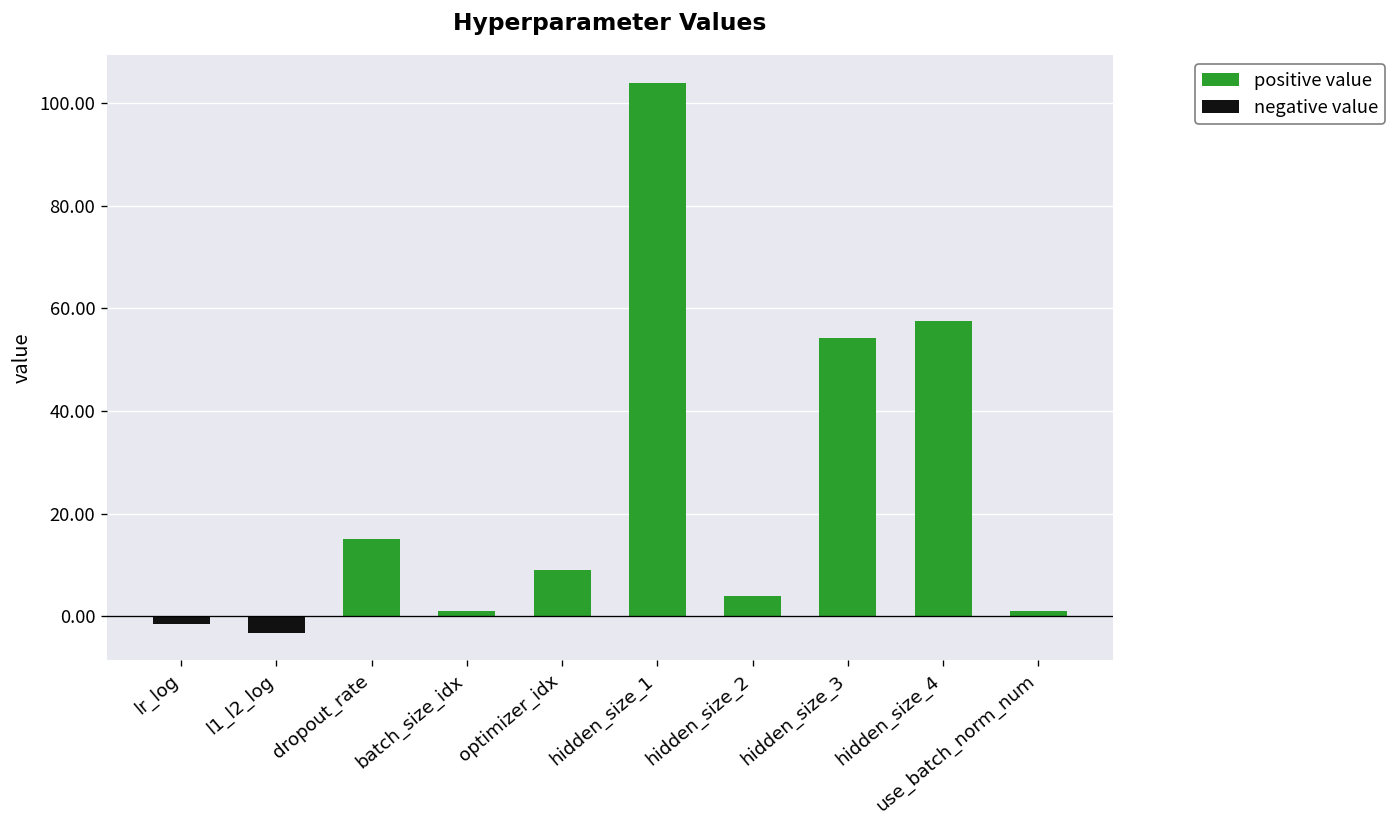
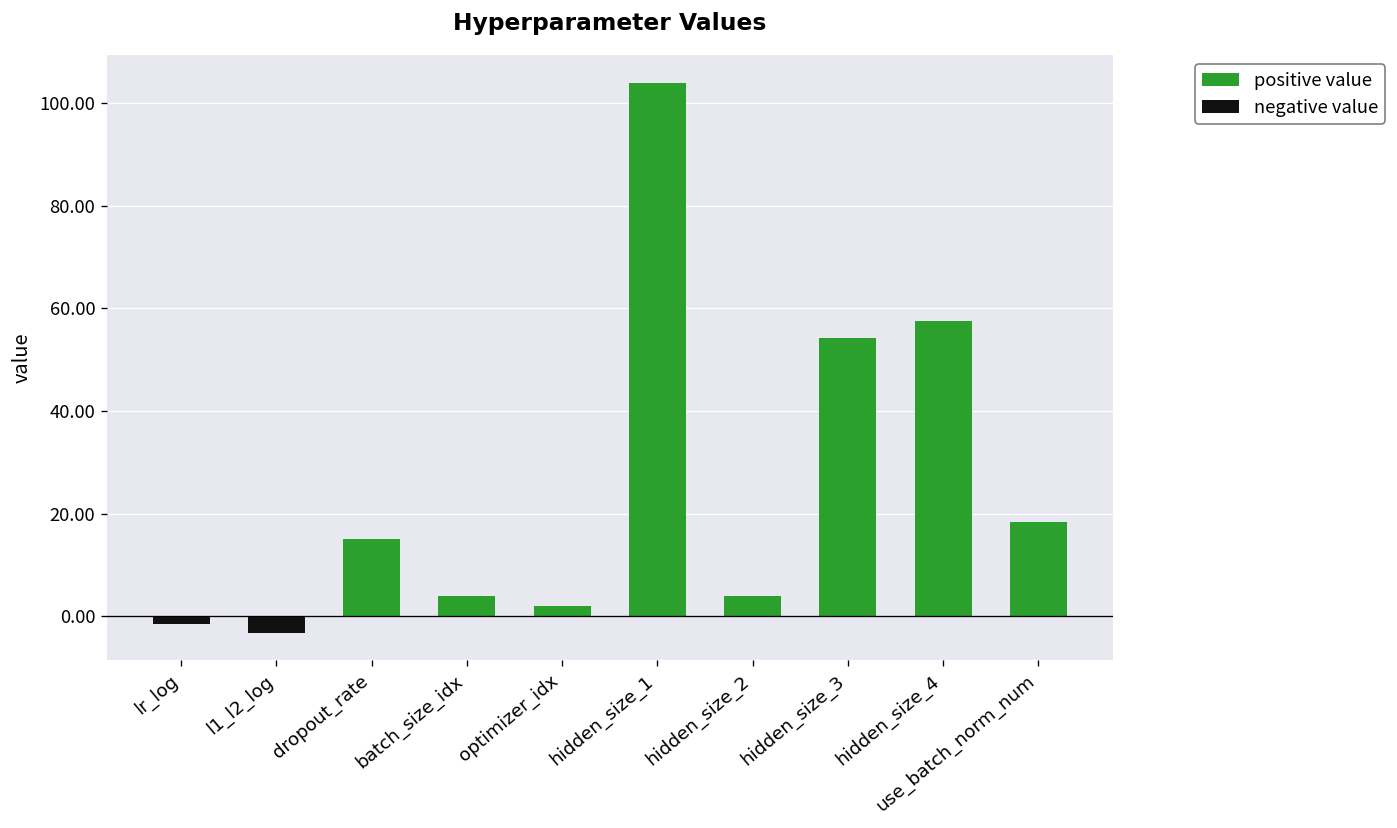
positive value, batch_size_idx: 1 -> 4
positive value, optimizer_idx: 9 -> 2
positive value, use_batch_norm_num: 1 -> 18
